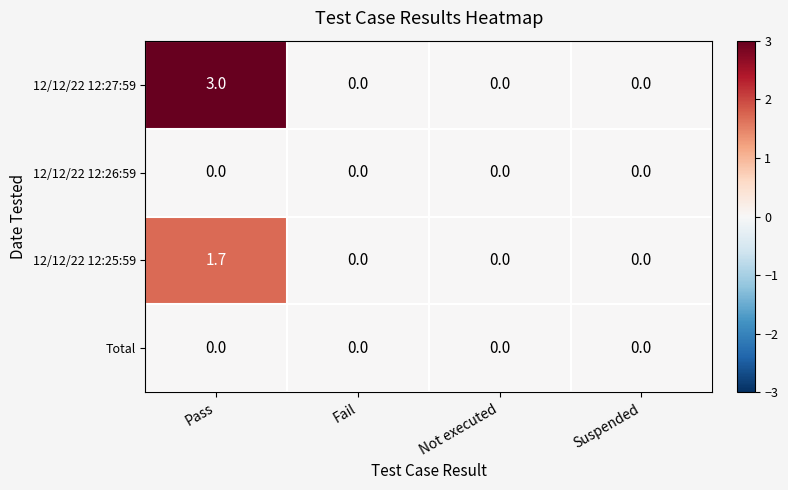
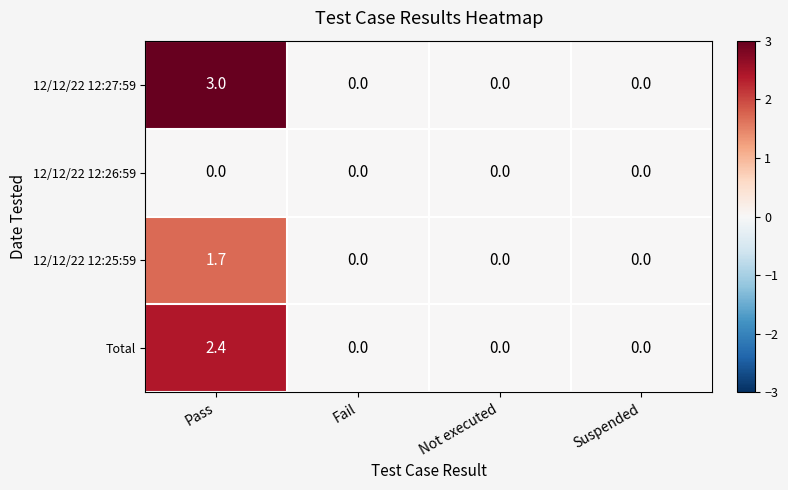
Total, Pass: 0.0 -> 2.4
